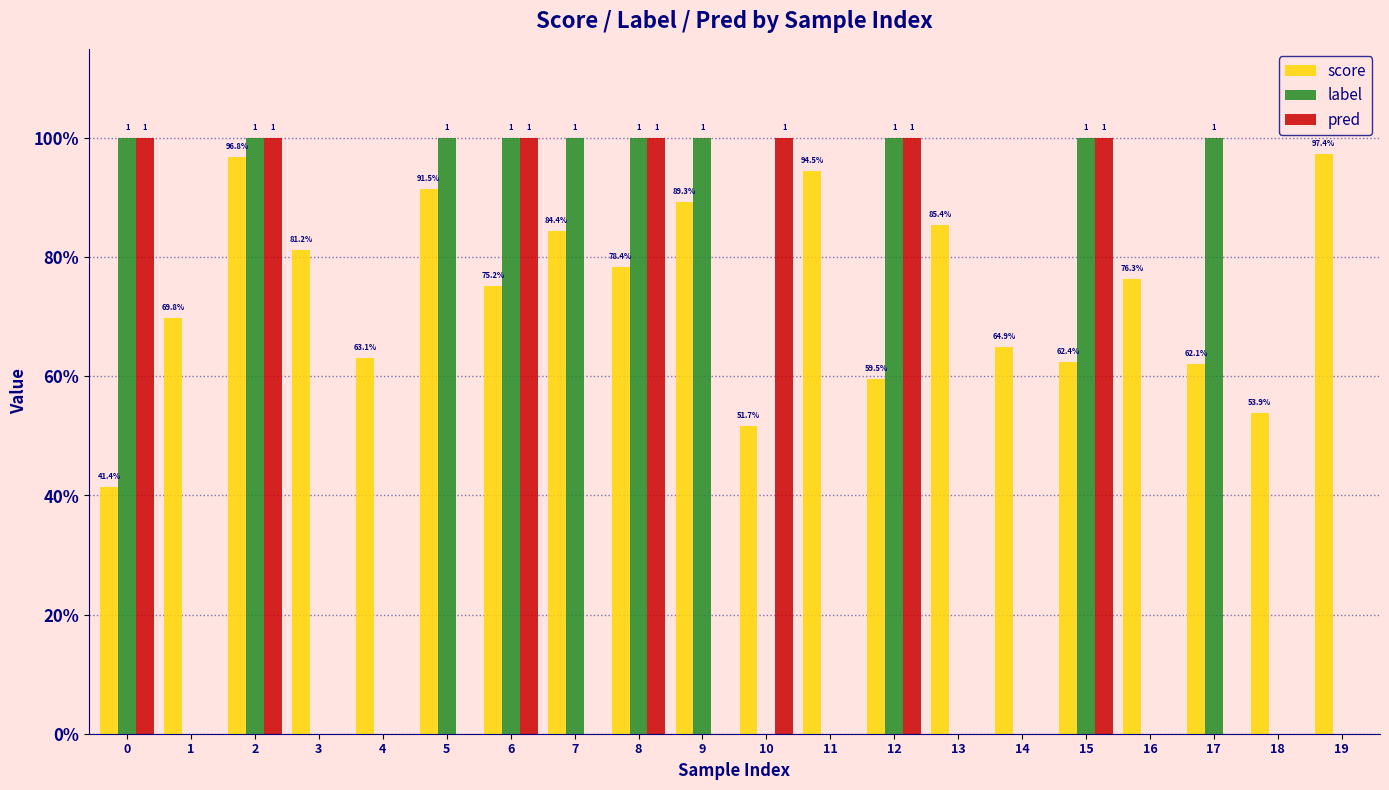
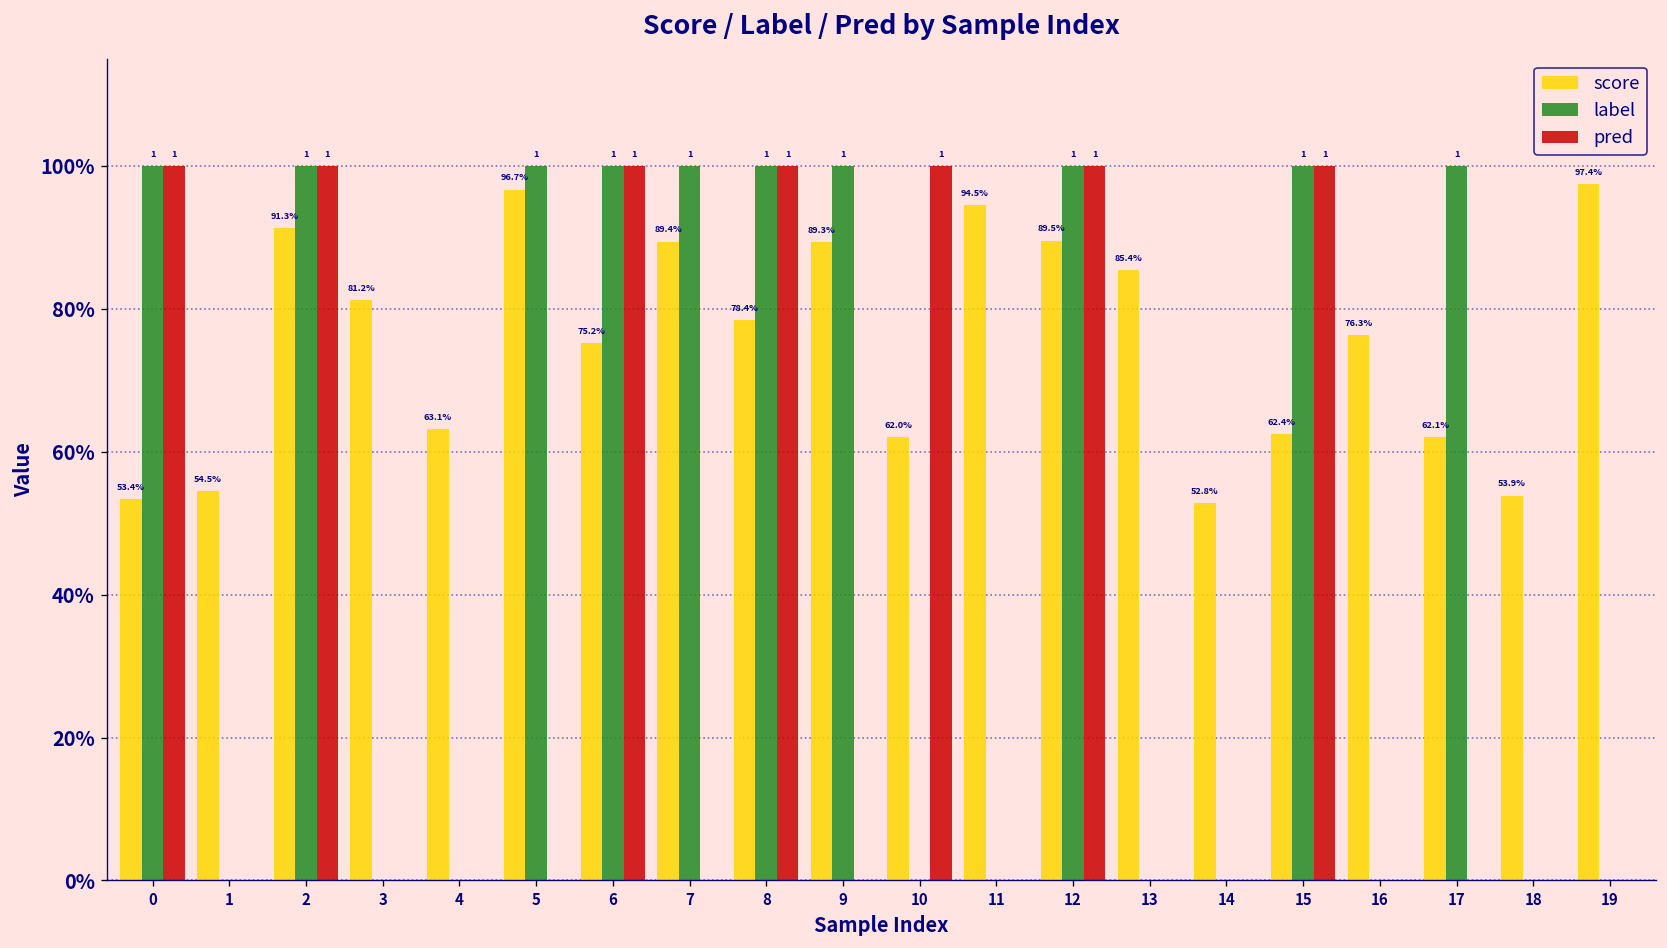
score, 0: 41.4% -> 53.4%
score, 1: 69.8% -> 54.5%
score, 2: 96.8% -> 91.3%
score, 5: 91.5% -> 96.7%
score, 7: 84.4% -> 89.4%
score, 10: 51.7% -> 62.0%
score, 12: 59.5% -> 89.5%
score, 14: 64.9% -> 52.8%
